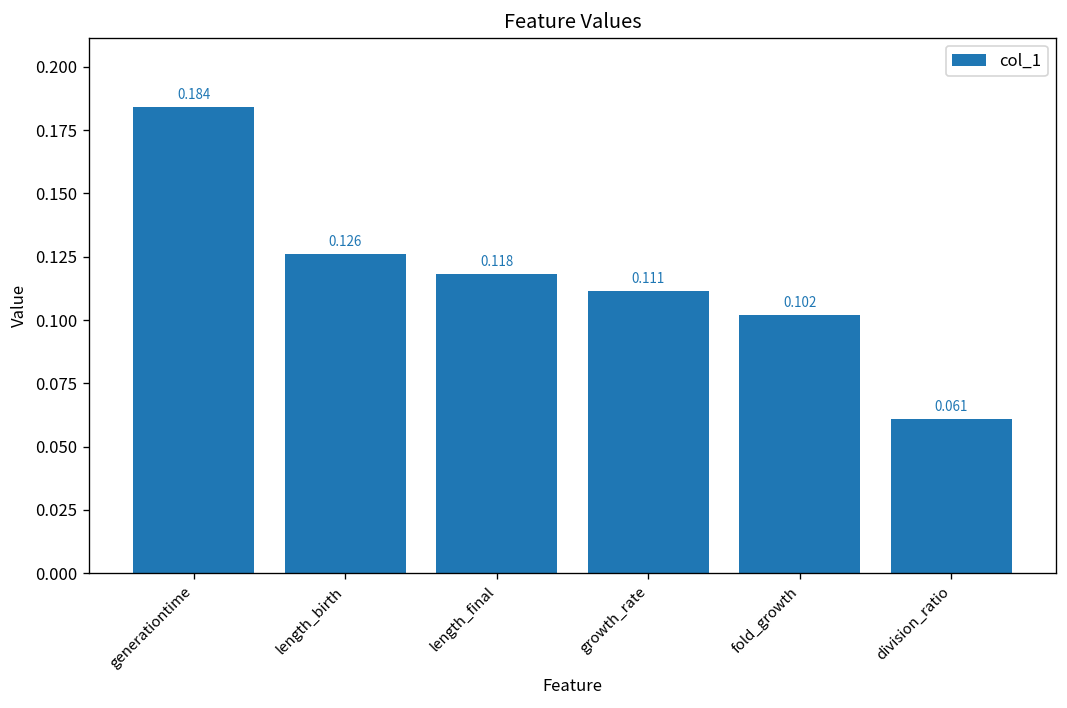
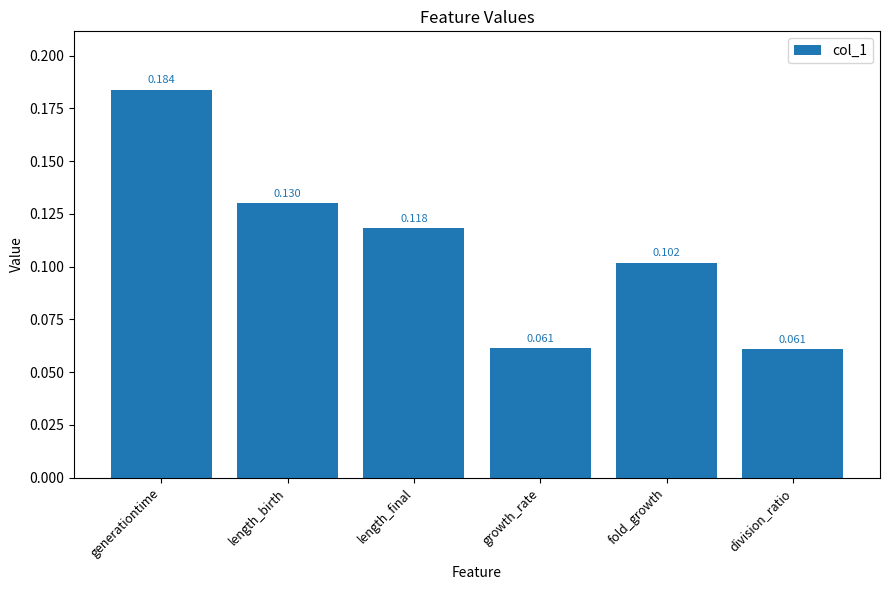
length_birth: 0.126 -> 0.130
growth_rate: 0.111 -> 0.061
